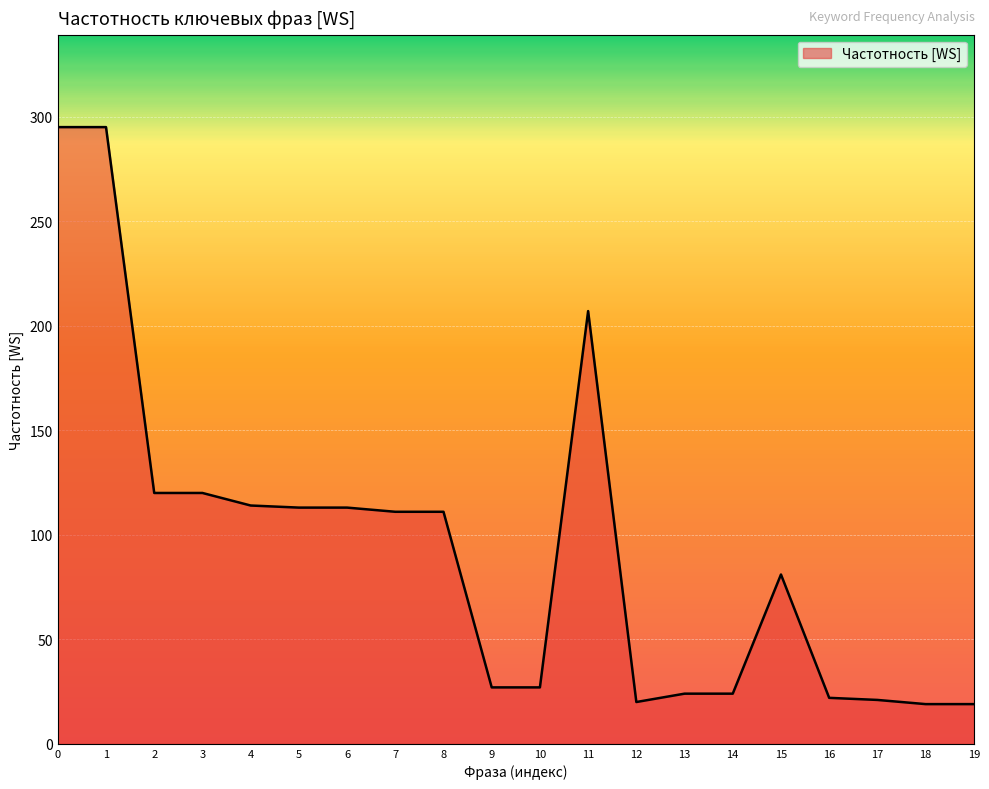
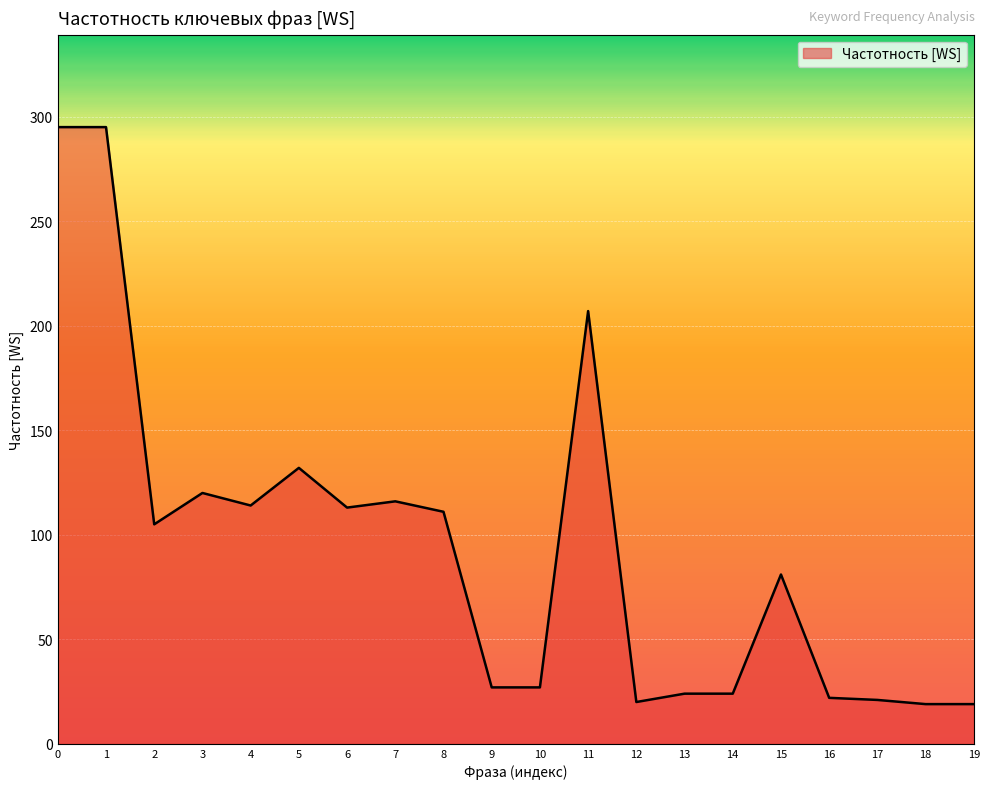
2: 120 -> 105
5: 113 -> 132
7: 111 -> 116
